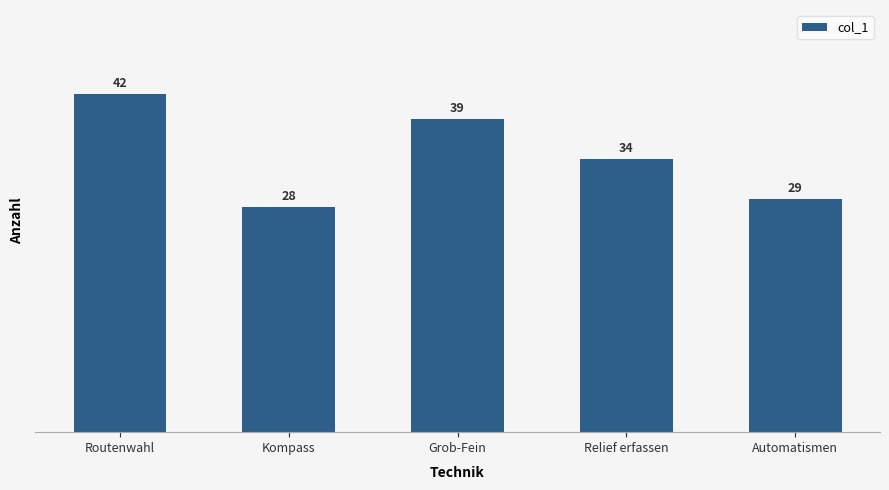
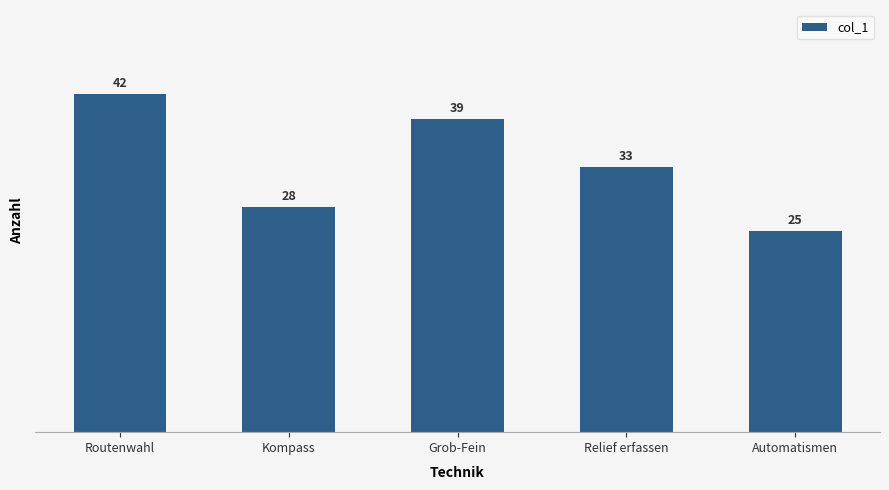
Relief erfassen: 34 -> 33
Automatismen: 29 -> 25
